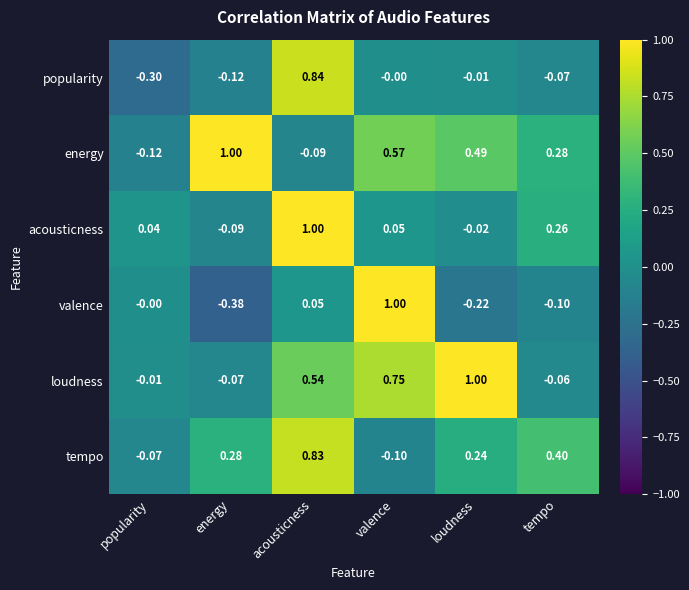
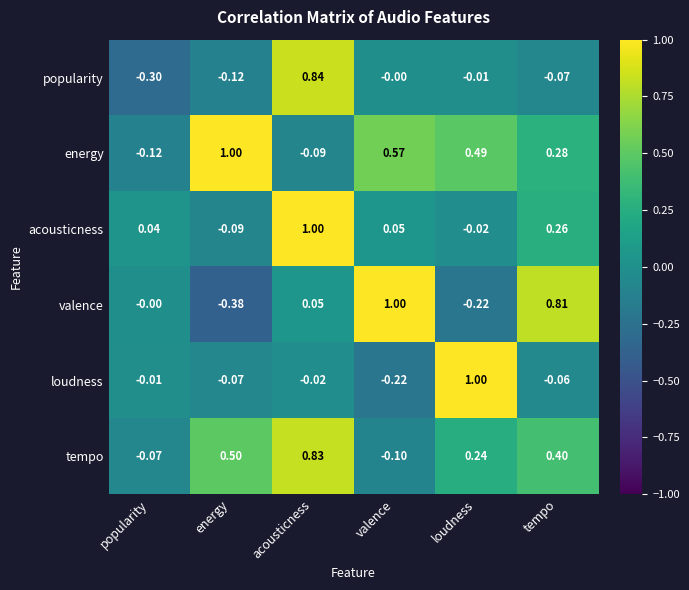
valence, tempo: -0.10 -> 0.81
loudness, acousticness: 0.54 -> -0.02
loudness, valence: 0.75 -> -0.22
tempo, energy: 0.28 -> 0.50
